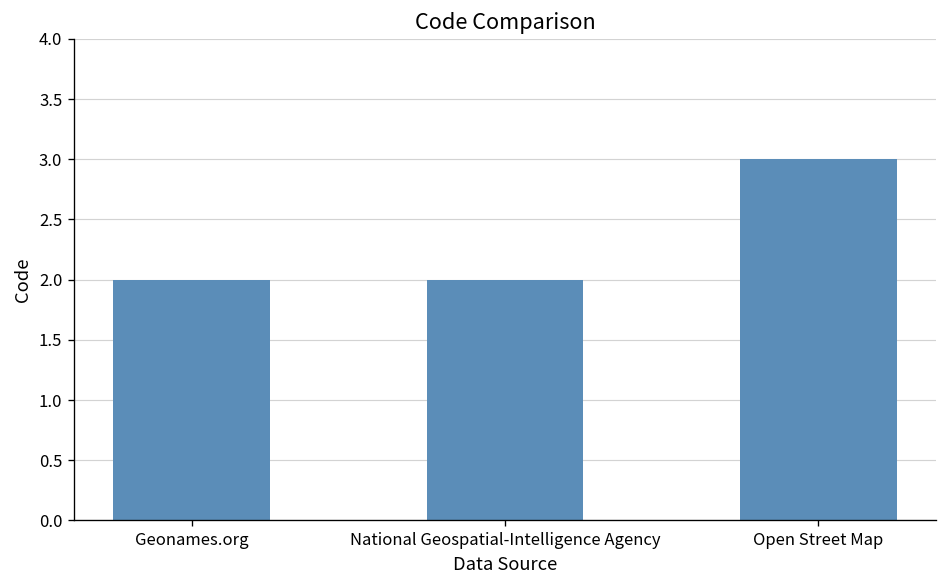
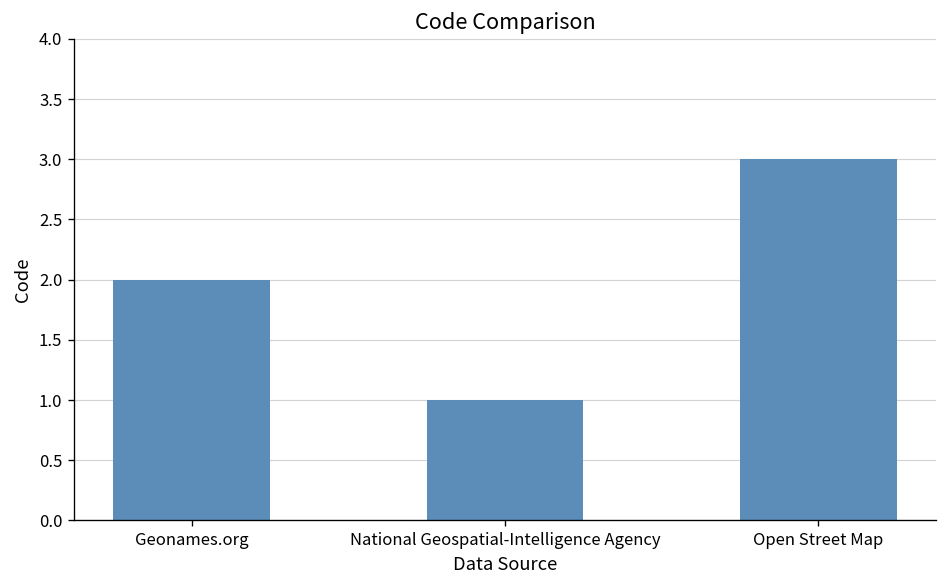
National Geospatial-Intelligence Agency: 2 -> 1
